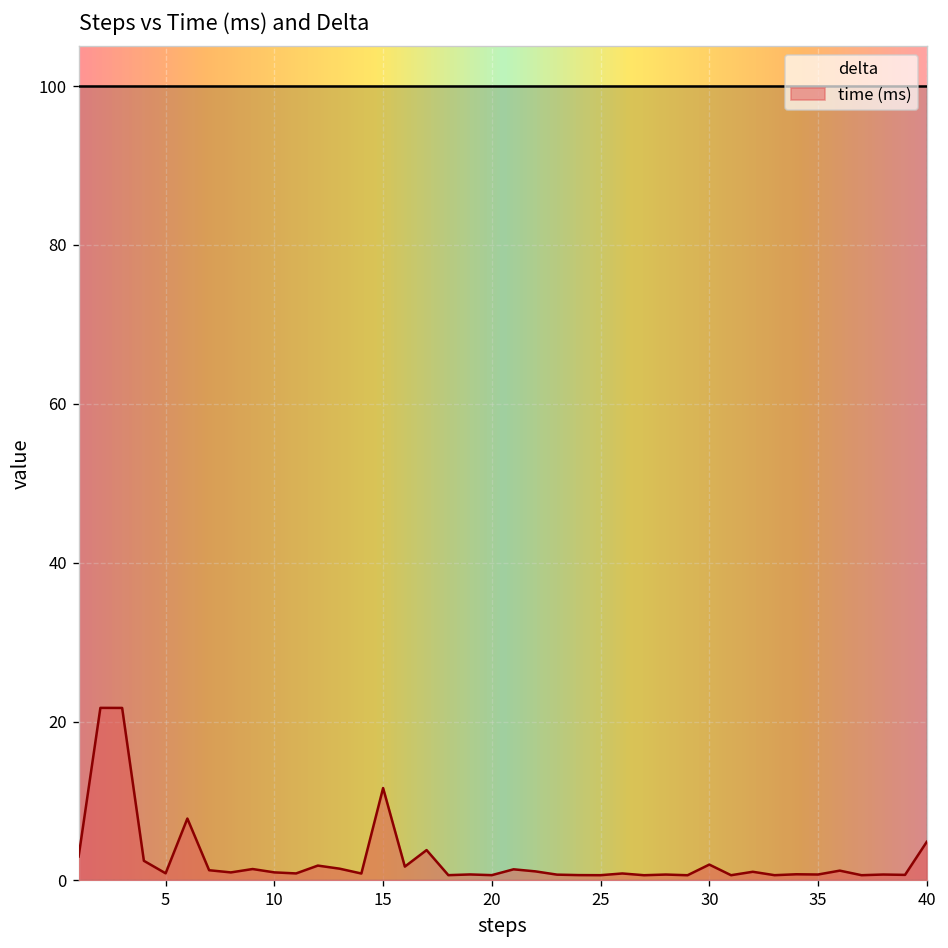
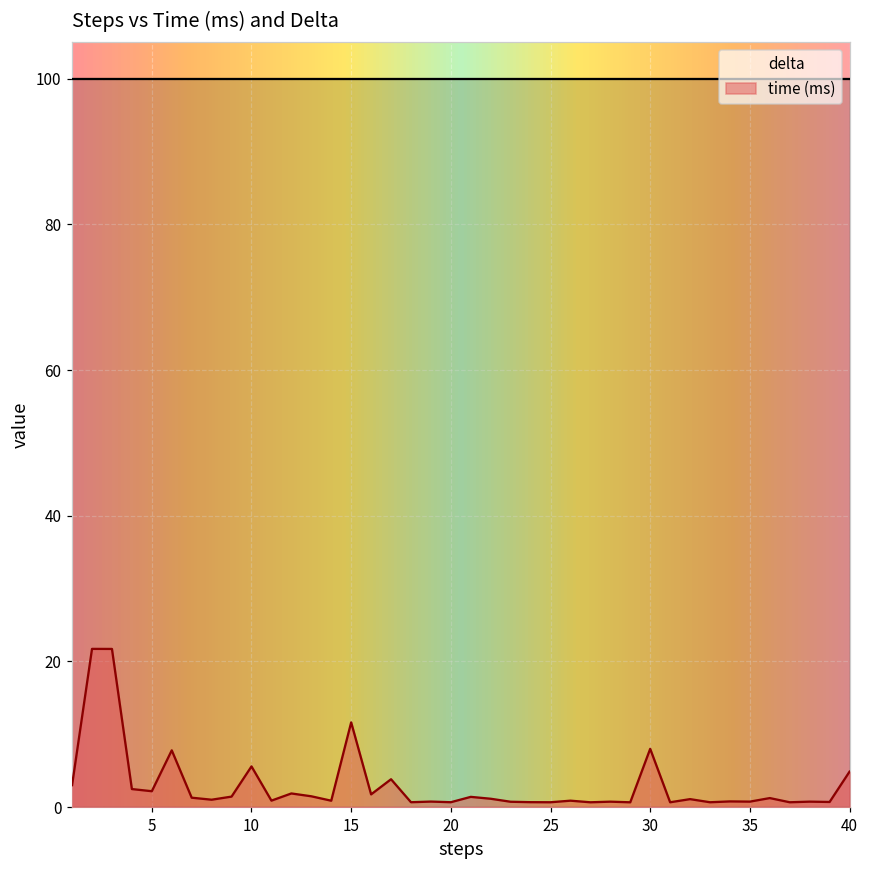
time (ms), 5: 1 -> 2
time (ms), 10: 1 -> 6
time (ms), 30: 2 -> 8
